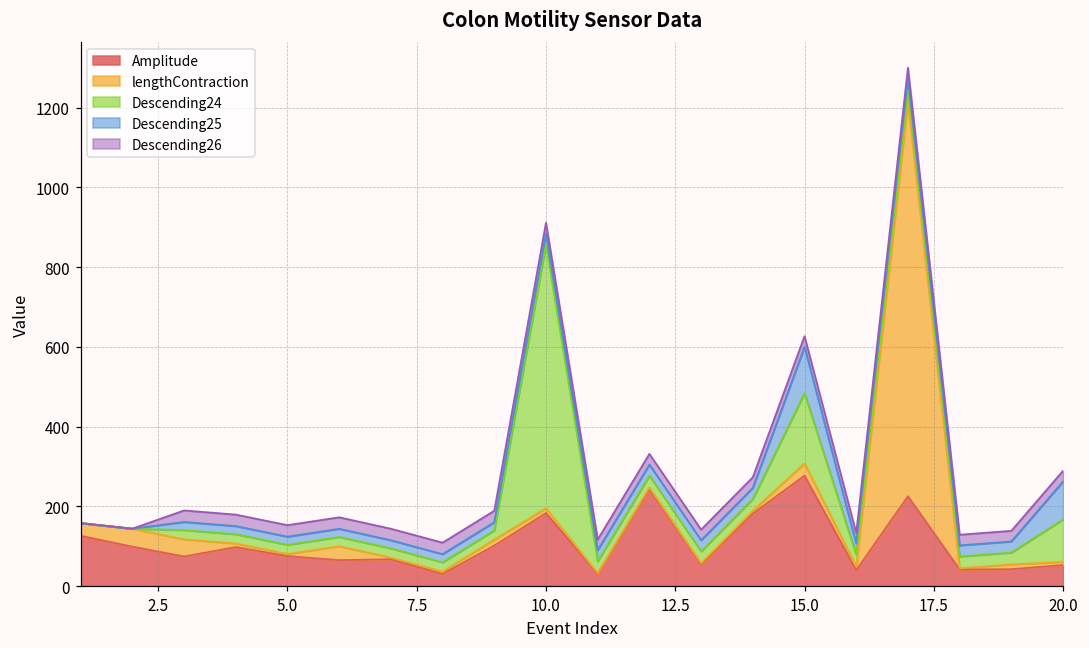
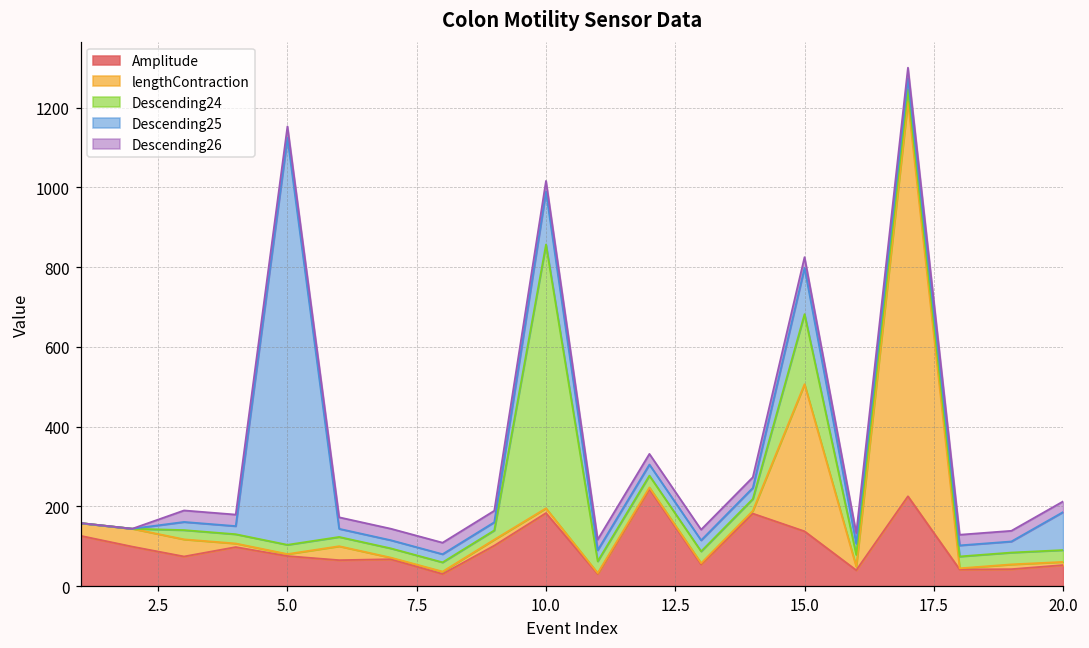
Descending25, 5.0: 20 -> 1020
Descending25, 10.0: 30 -> 130
Amplitude, 15.0: 280 -> 140
lengthContraction, 15.0: 30 -> 370
Descending24, 20.0: 110 -> 30
